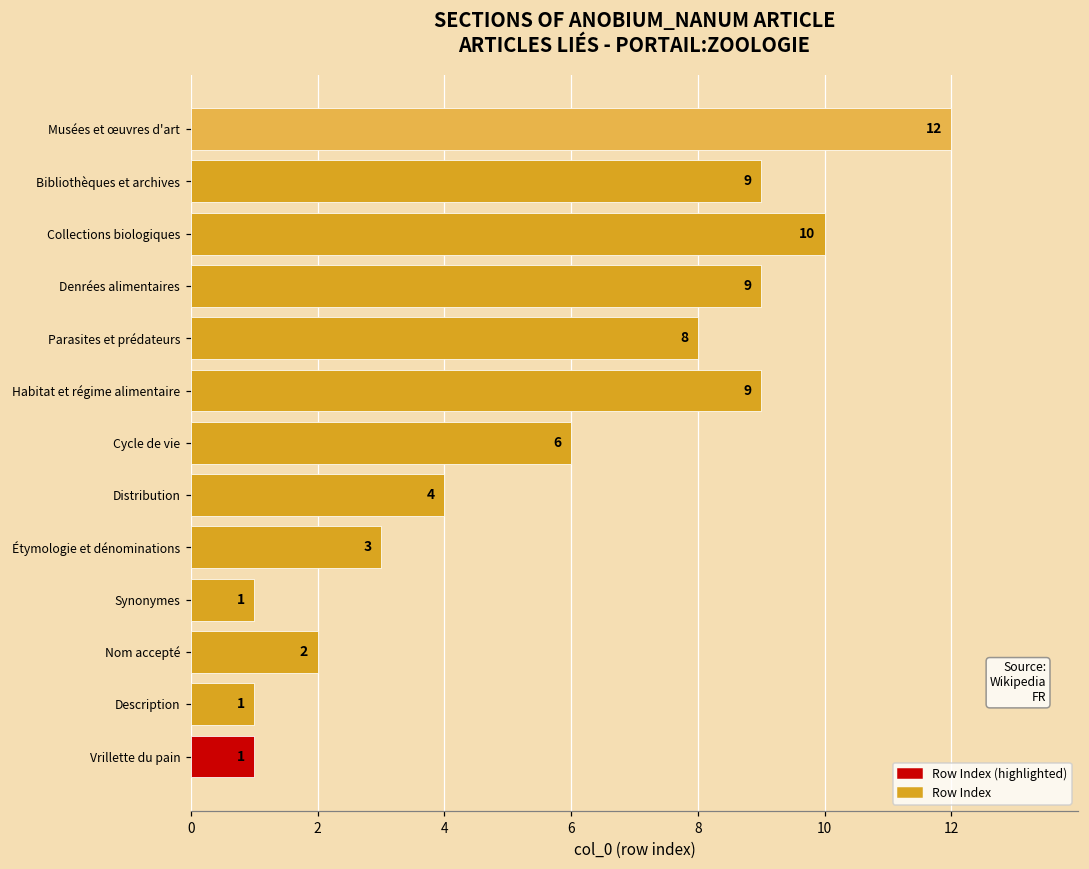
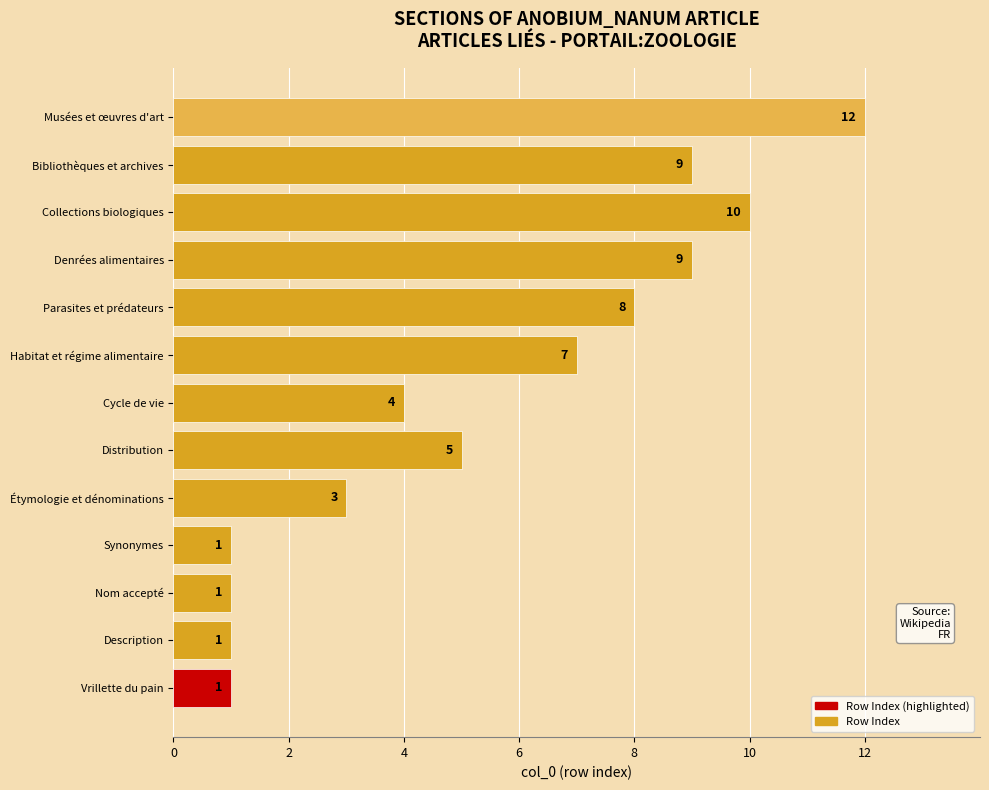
Habitat et régime alimentaire: 9 -> 7
Cycle de vie: 6 -> 4
Distribution: 4 -> 5
Nom accepté: 2 -> 1
